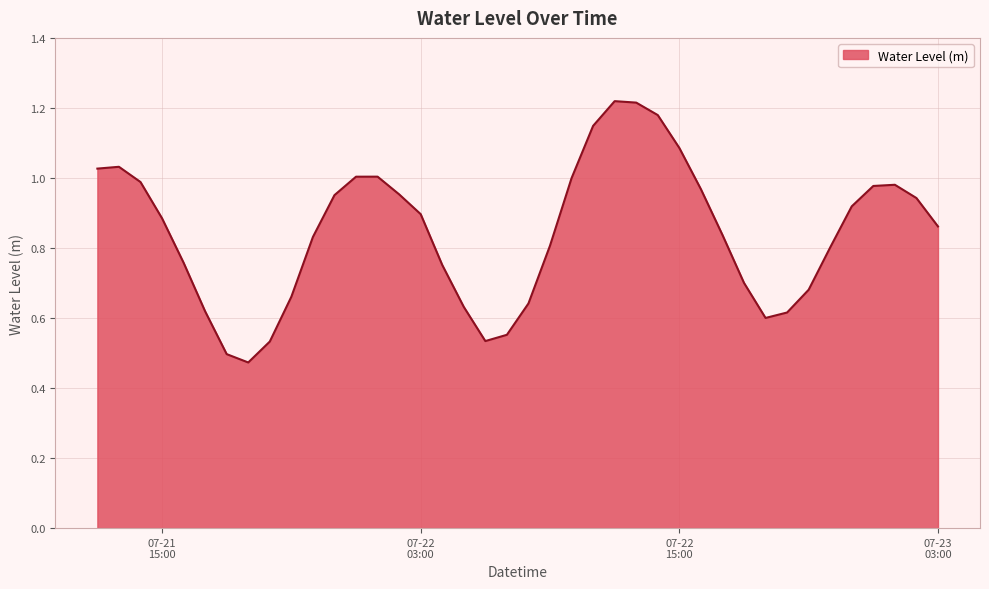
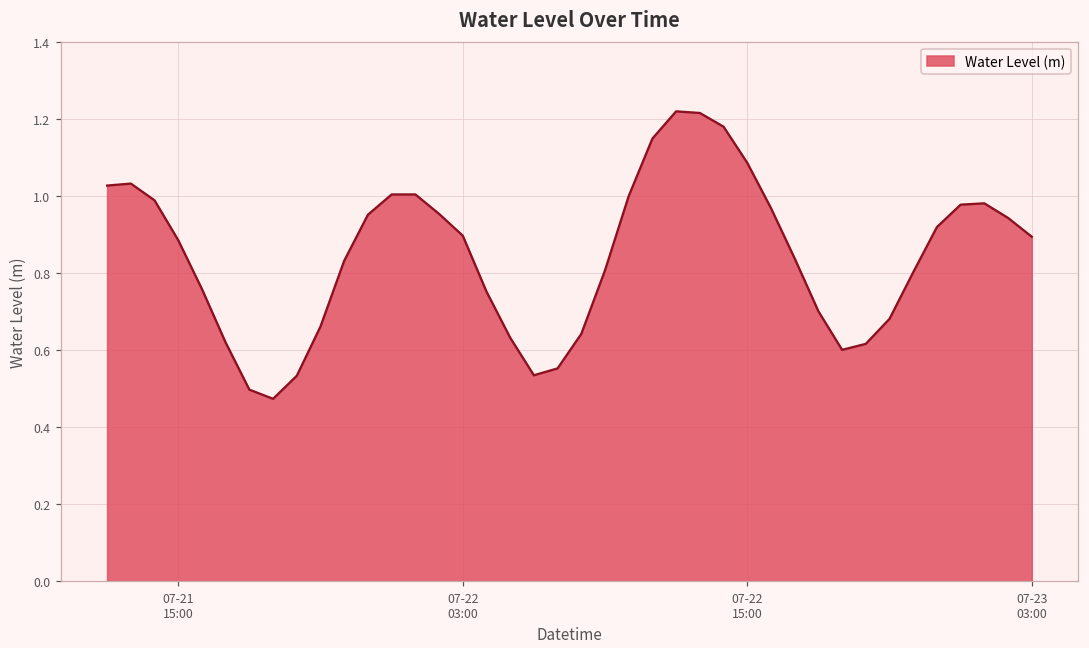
07-23 03:00: 0.86 -> 0.89
